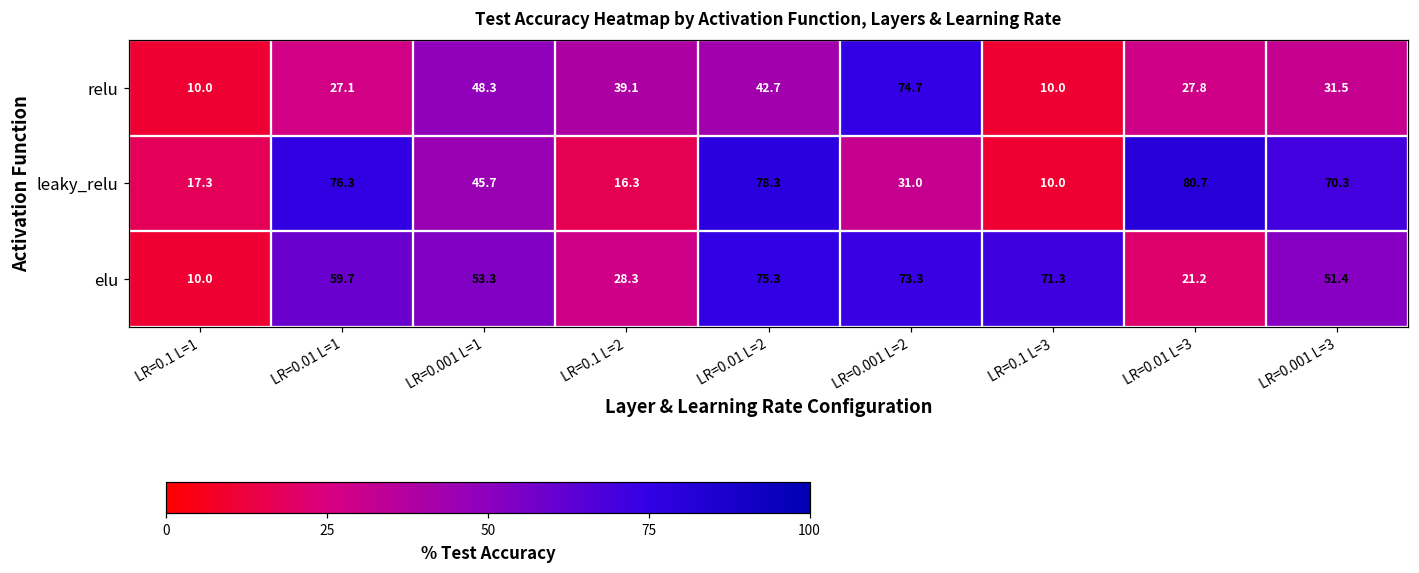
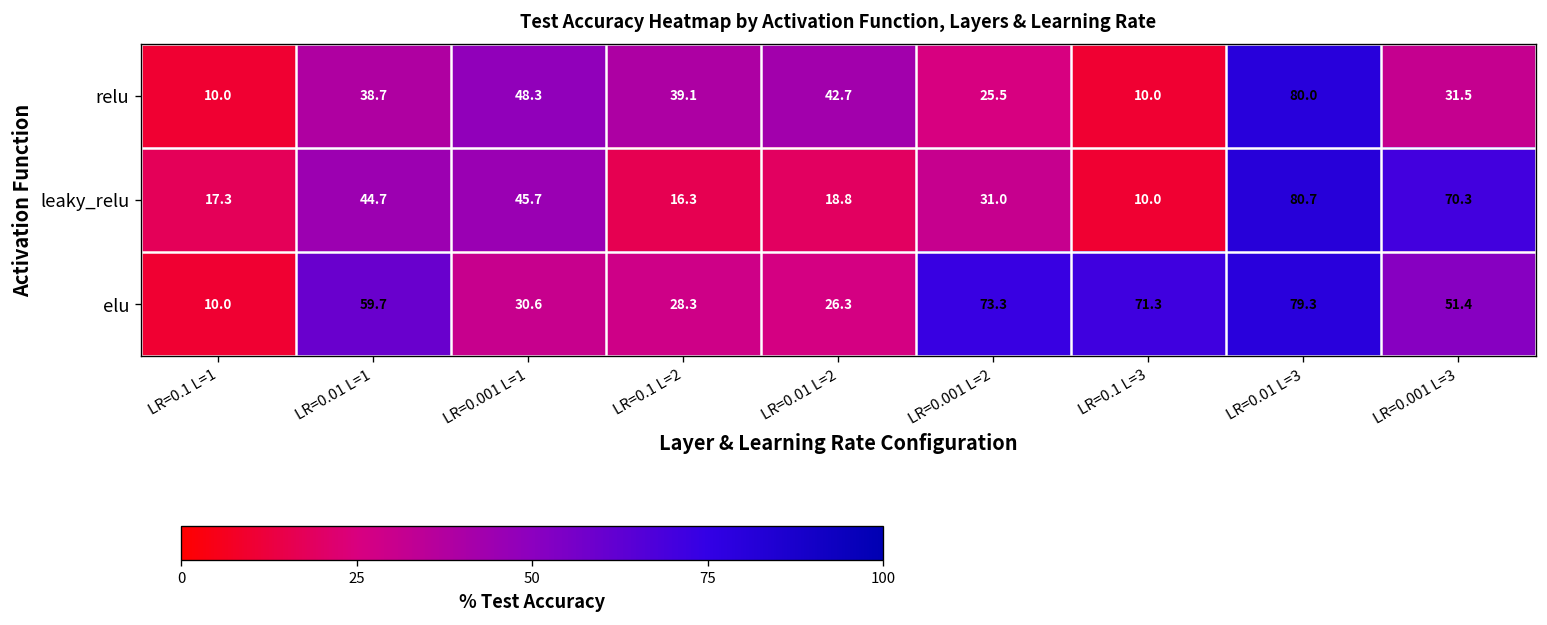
relu, LR=0.01 L=1: 27.1 -> 38.7
relu, LR=0.001 L=2: 74.7 -> 25.5
relu, LR=0.01 L=3: 27.8 -> 80.0
leaky_relu, LR=0.01 L=1: 76.3 -> 44.7
leaky_relu, LR=0.01 L=2: 78.3 -> 18.8
elu, LR=0.001 L=1: 53.3 -> 30.6
elu, LR=0.01 L=2: 75.3 -> 26.3
elu, LR=0.01 L=3: 21.2 -> 79.3
